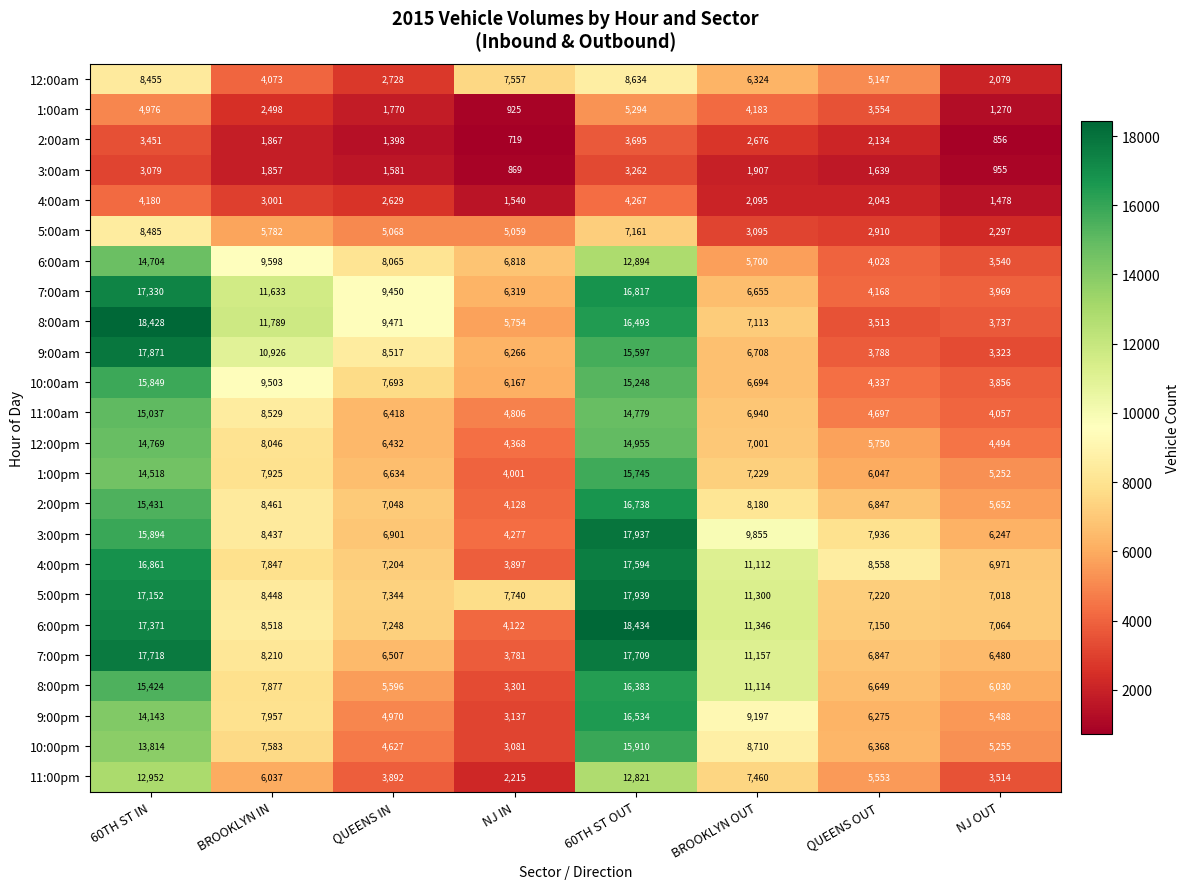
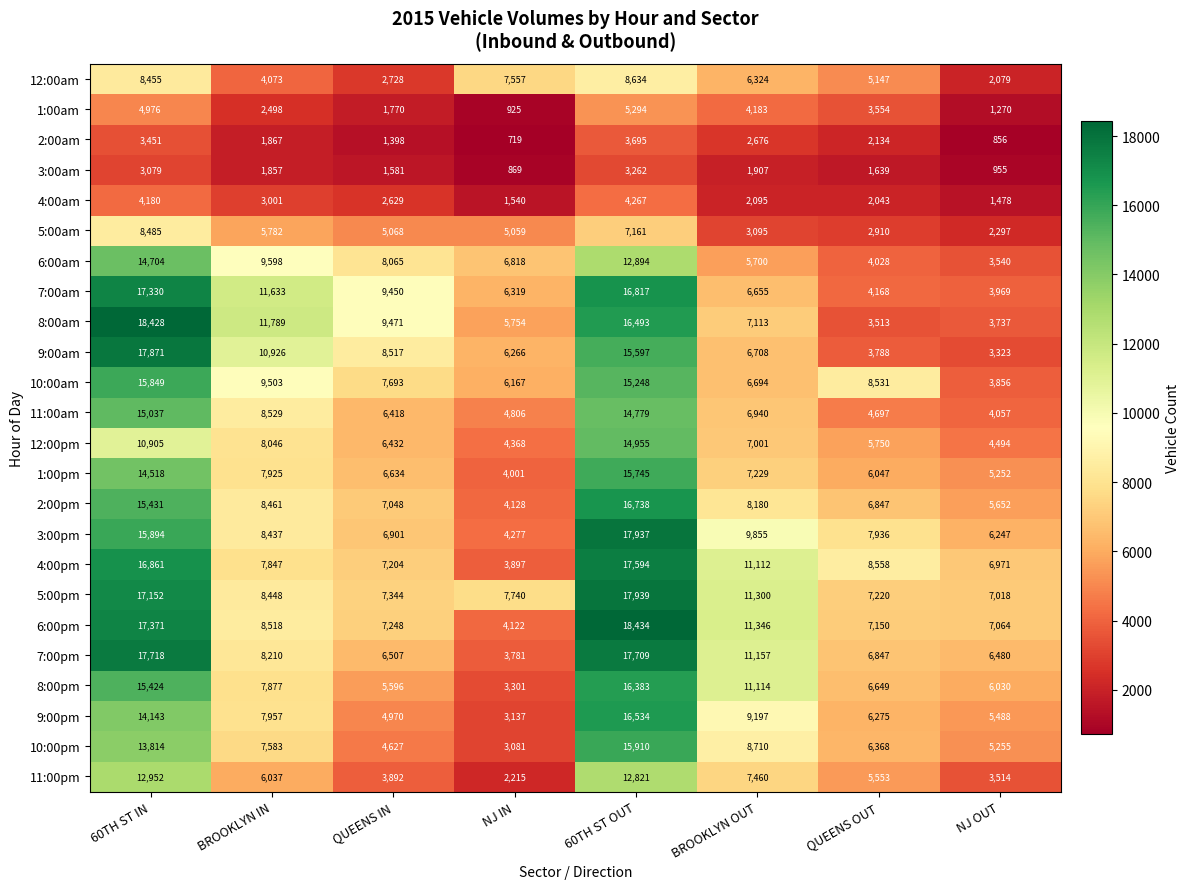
10:00am, QUEENS OUT: 4,337 -> 8,531
12:00pm, 60TH ST IN: 14,769 -> 10,905
